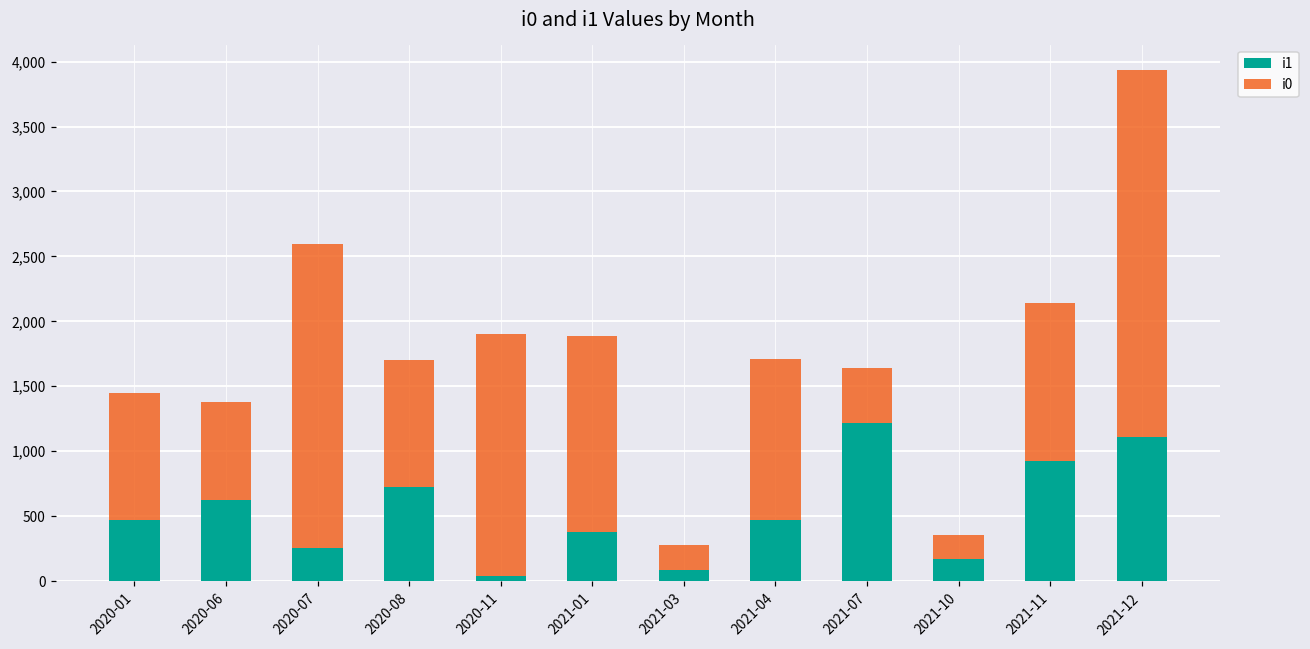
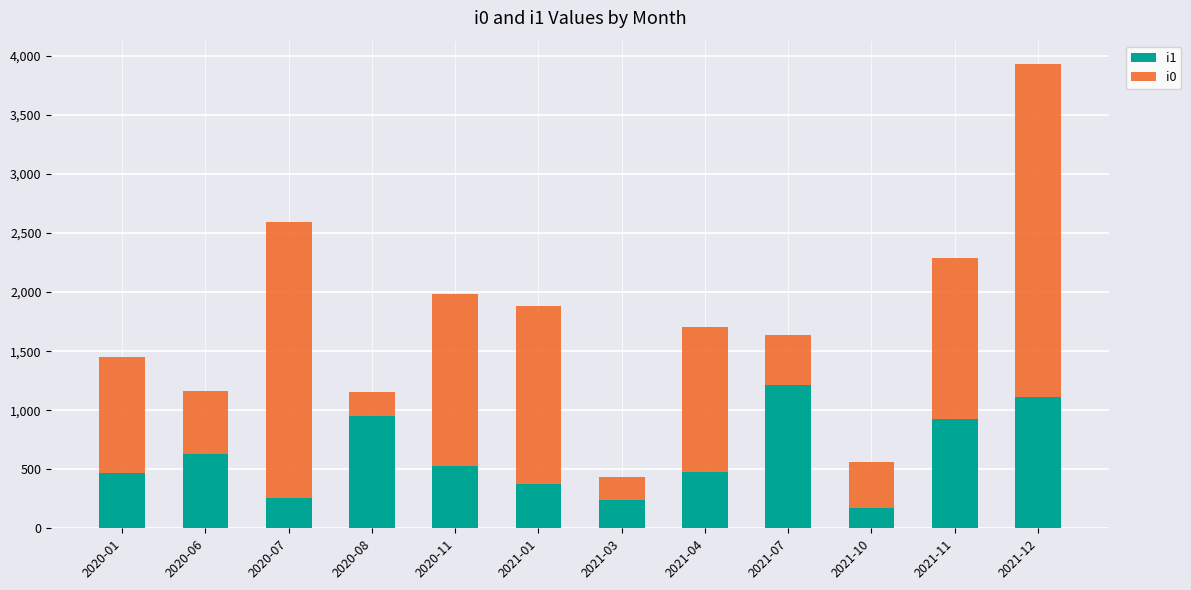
i0, 2020-06: 750 -> 540
i1, 2020-08: 730 -> 950
i0, 2020-08: 980 -> 200
i1, 2020-11: 40 -> 530
i0, 2020-11: 1,870 -> 1,450
i1, 2021-03: 80 -> 240
i0, 2021-10: 180 -> 390
i0, 2021-11: 1,220 -> 1,370
